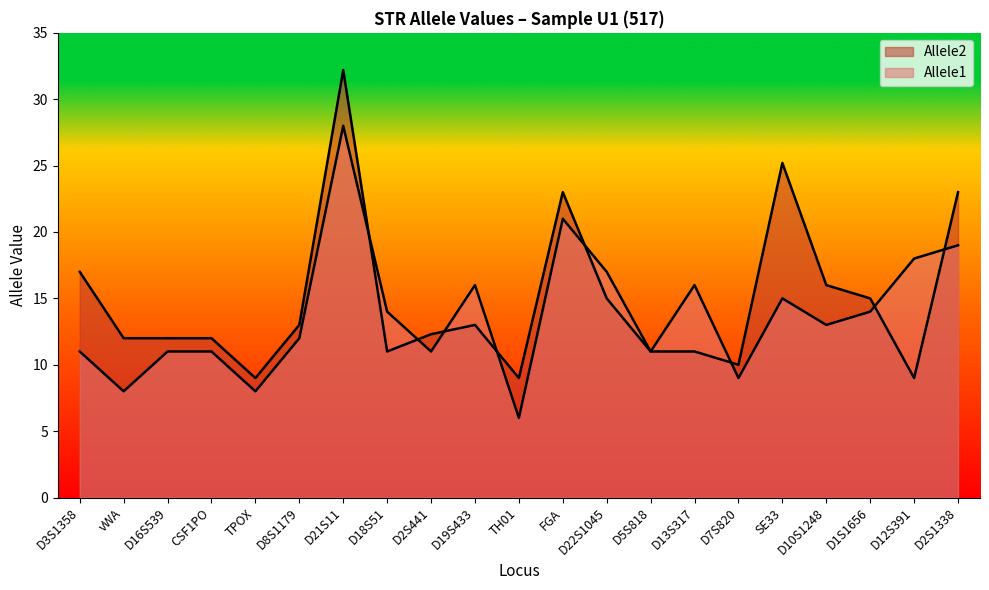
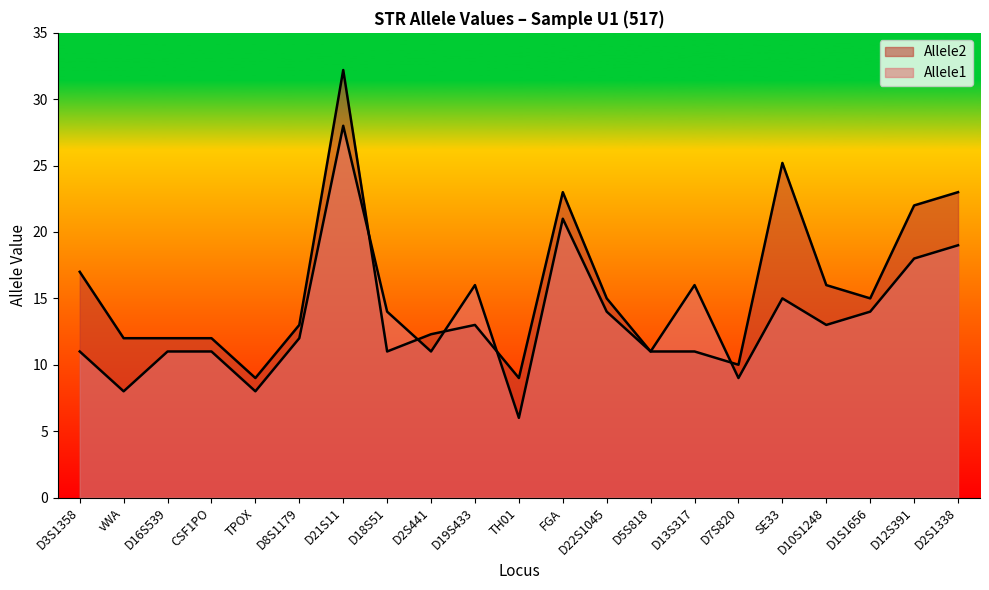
Allele1, D22S1045: 17 -> 14
Allele2, D12S391: 9 -> 22
